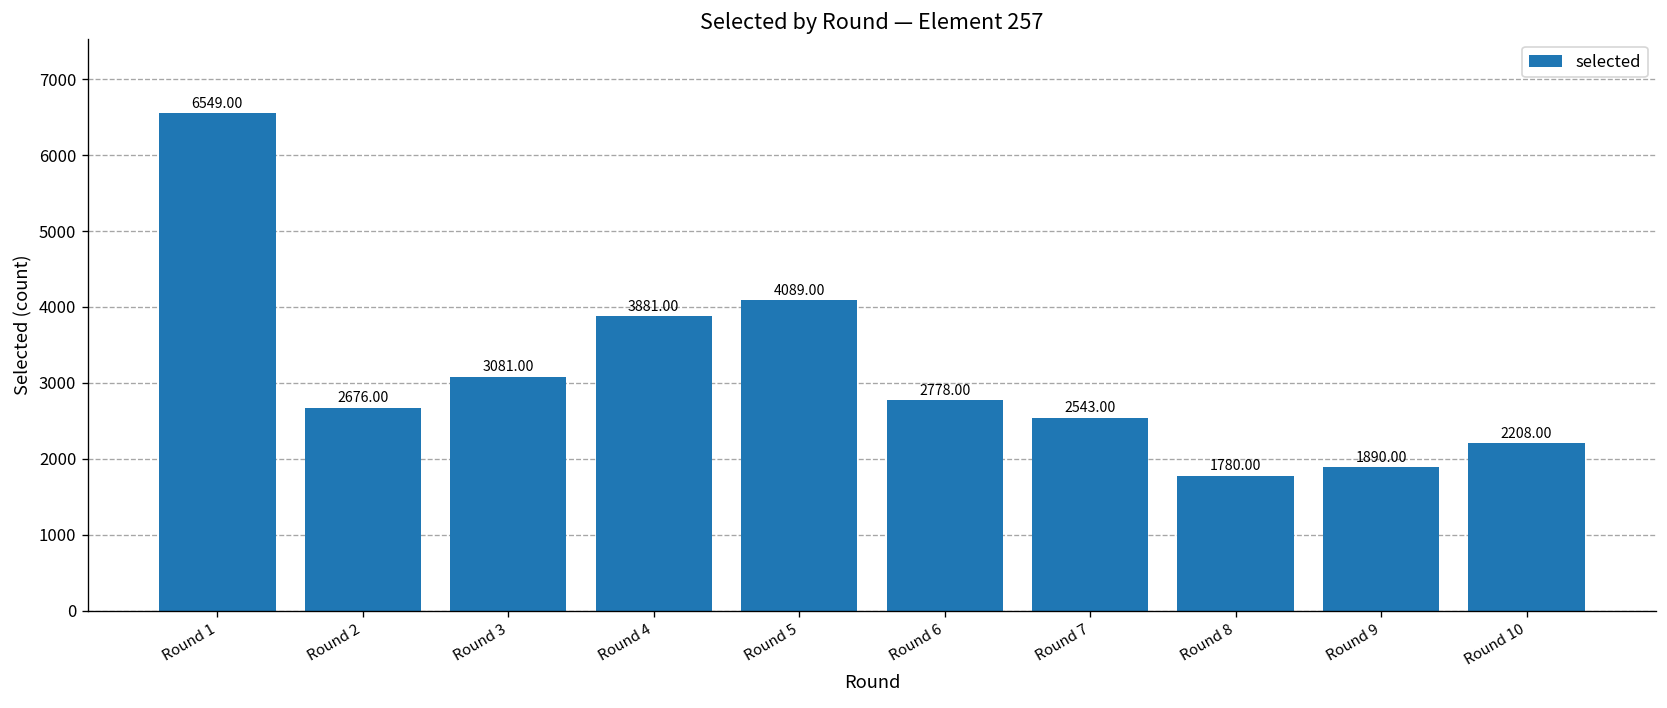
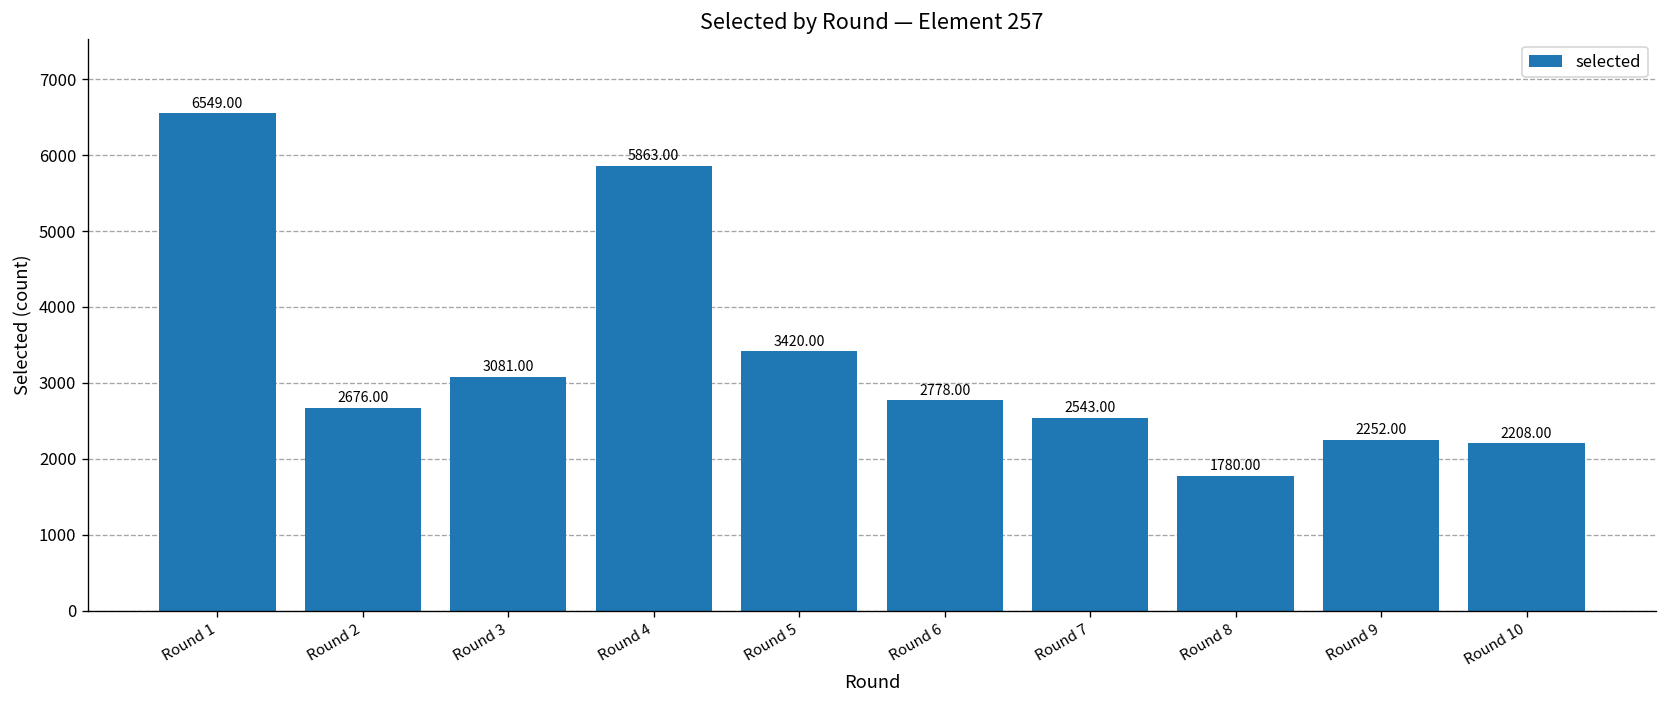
Round 4: 3881.00 -> 5863.00
Round 5: 4089.00 -> 3420.00
Round 9: 1890.00 -> 2252.00
